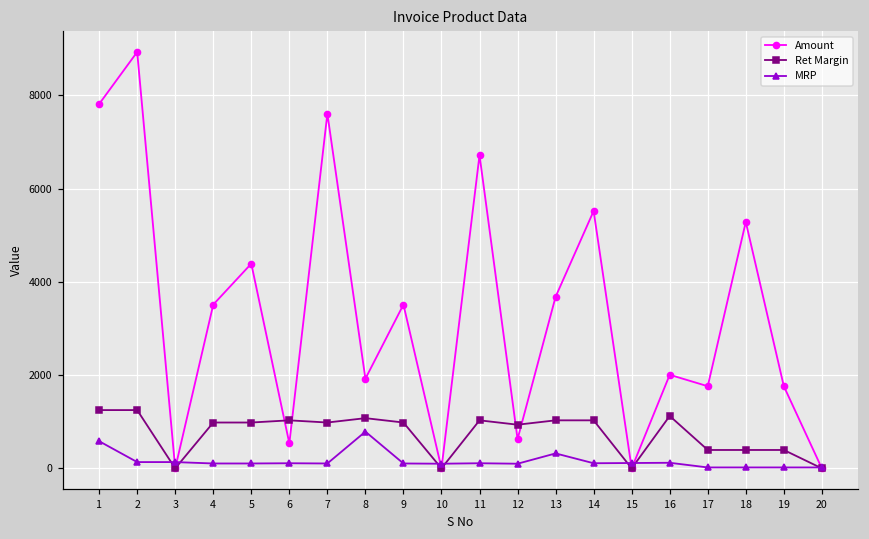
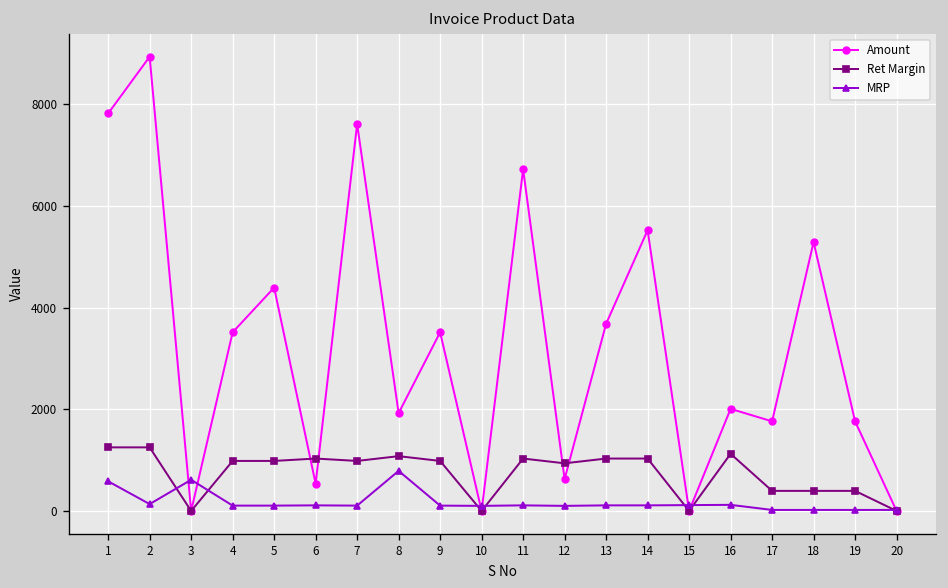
MRP, 3: 100 -> 600
MRP, 13: 300 -> 100
